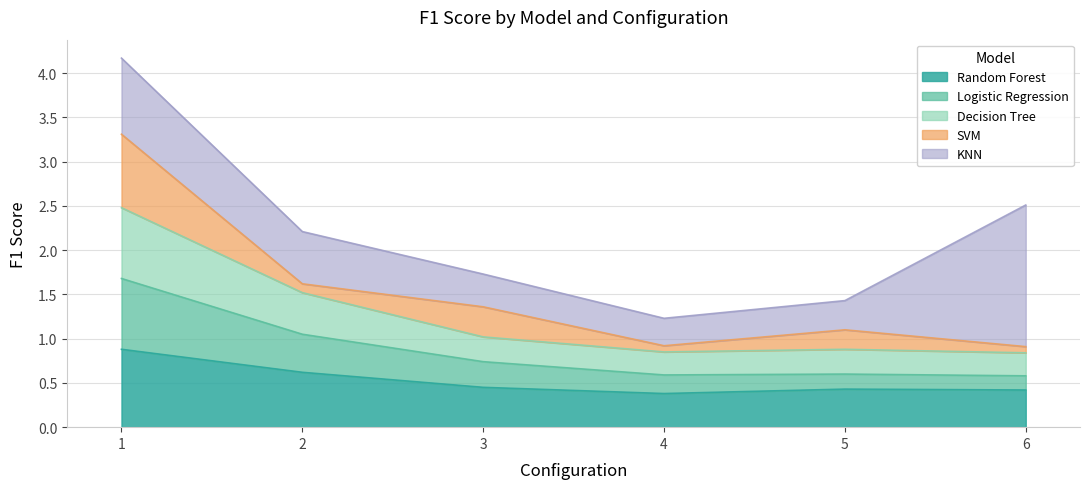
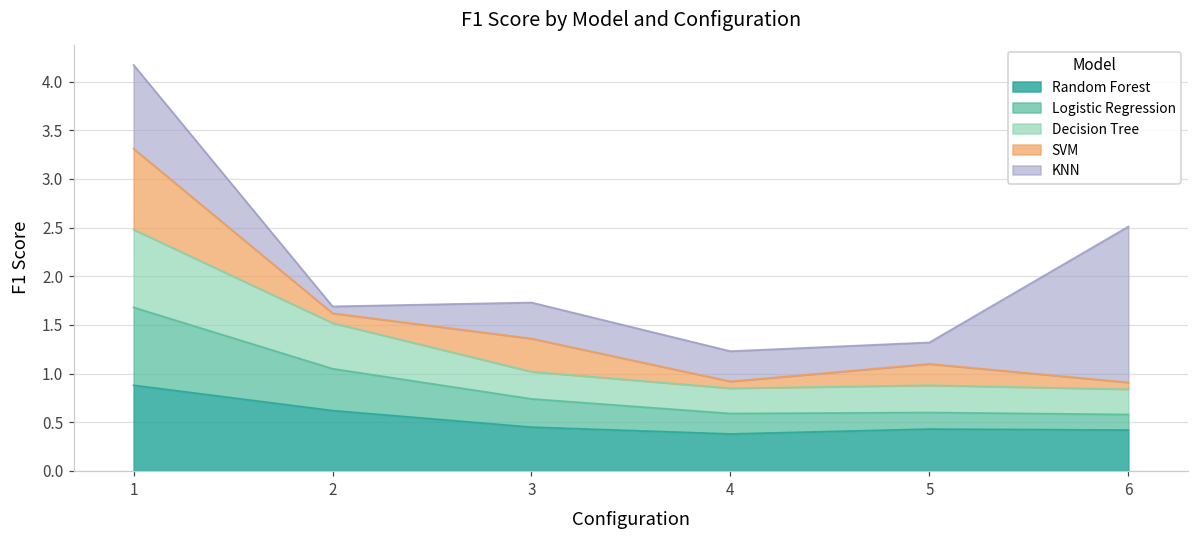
KNN, 2: 0.6 -> 0.1
KNN, 5: 0.3 -> 0.2
